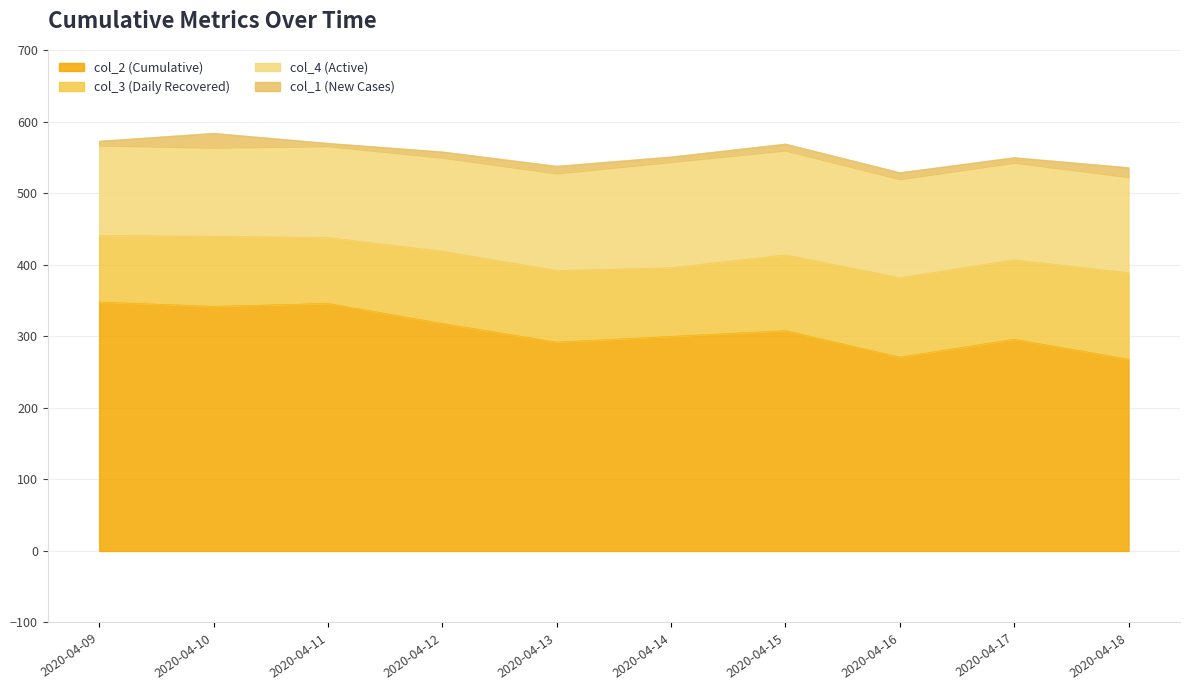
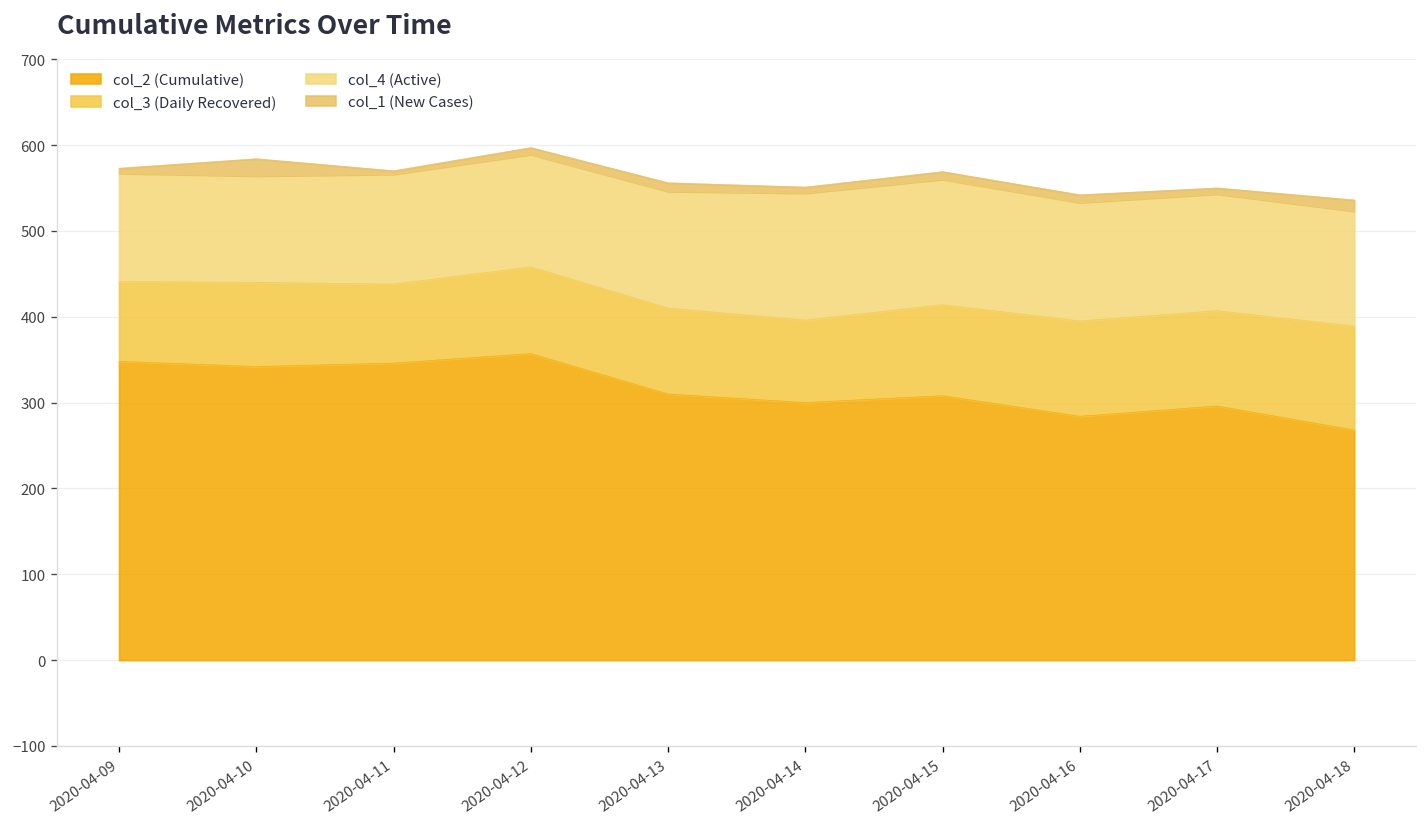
col_2 (Cumulative), 2020-04-12: 320 -> 360
col_2 (Cumulative), 2020-04-13: 290 -> 310
col_2 (Cumulative), 2020-04-16: 270 -> 280
